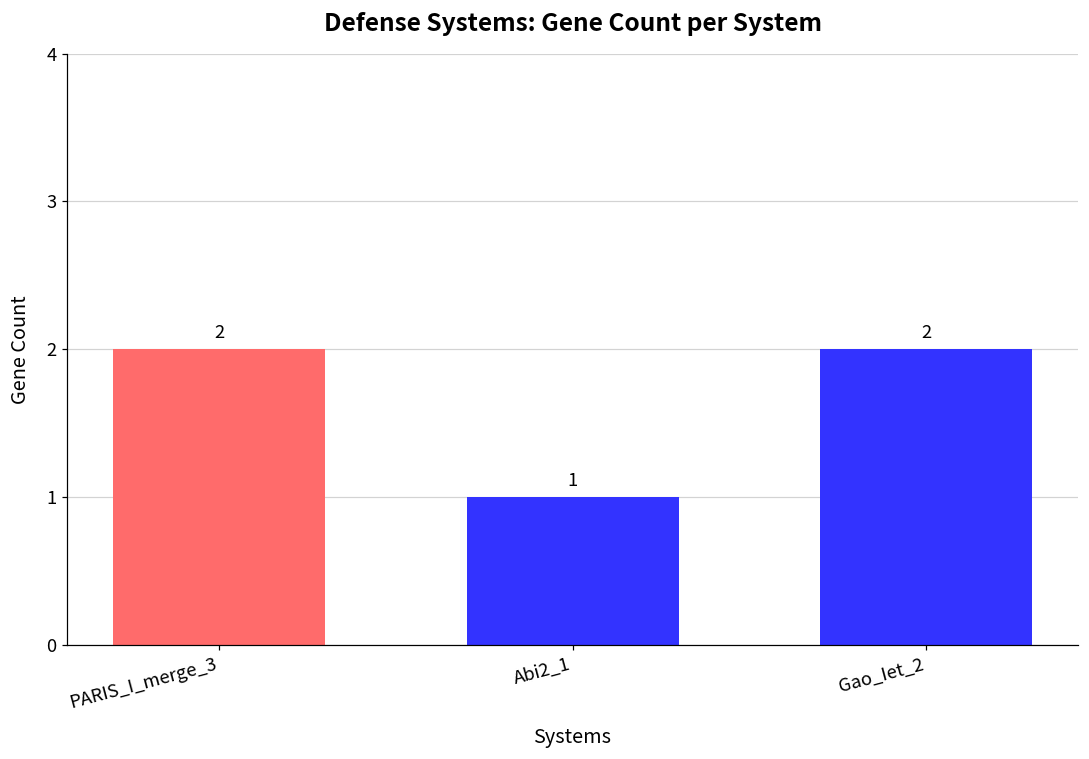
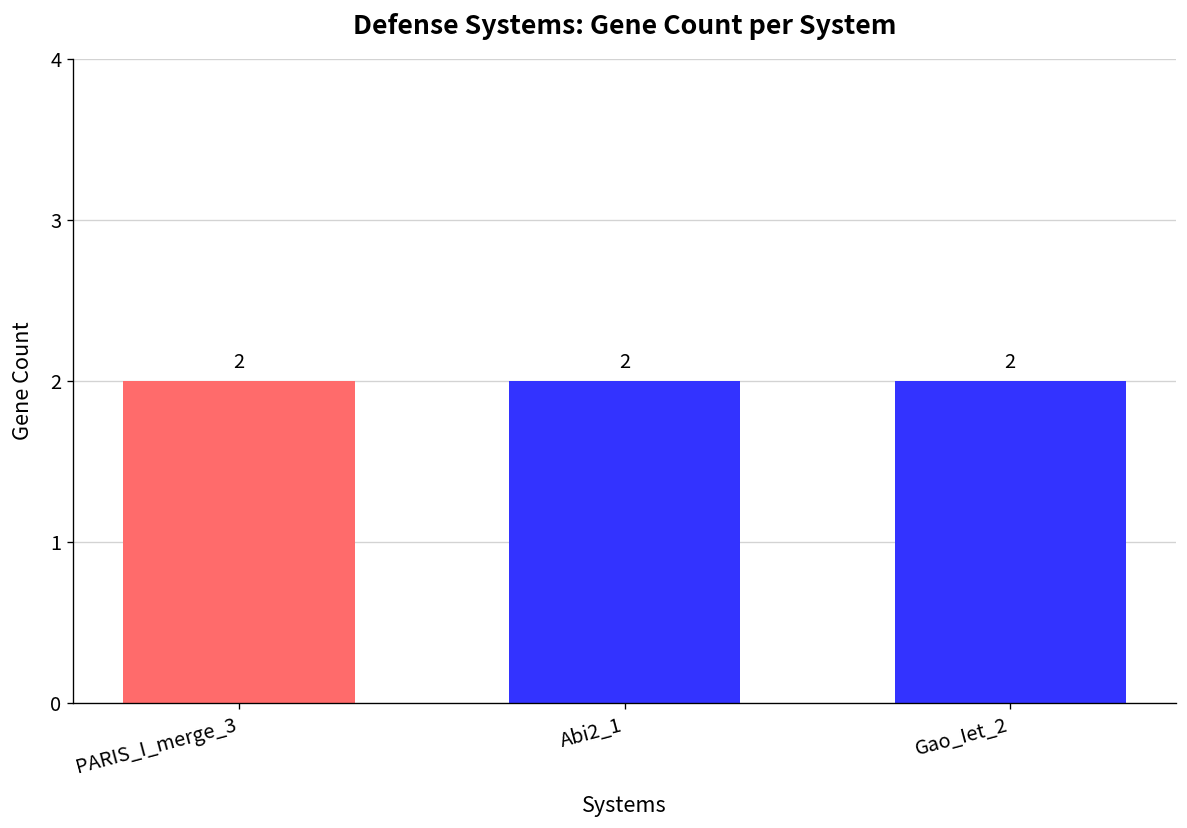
Abi2_1: 1 -> 2
